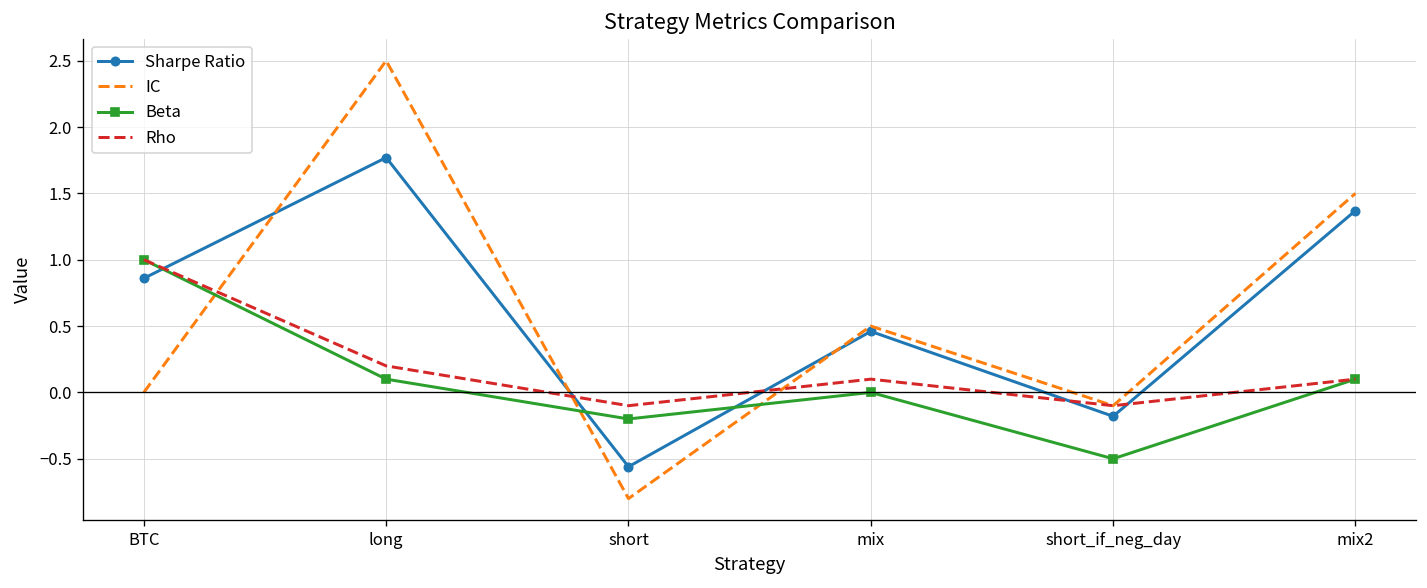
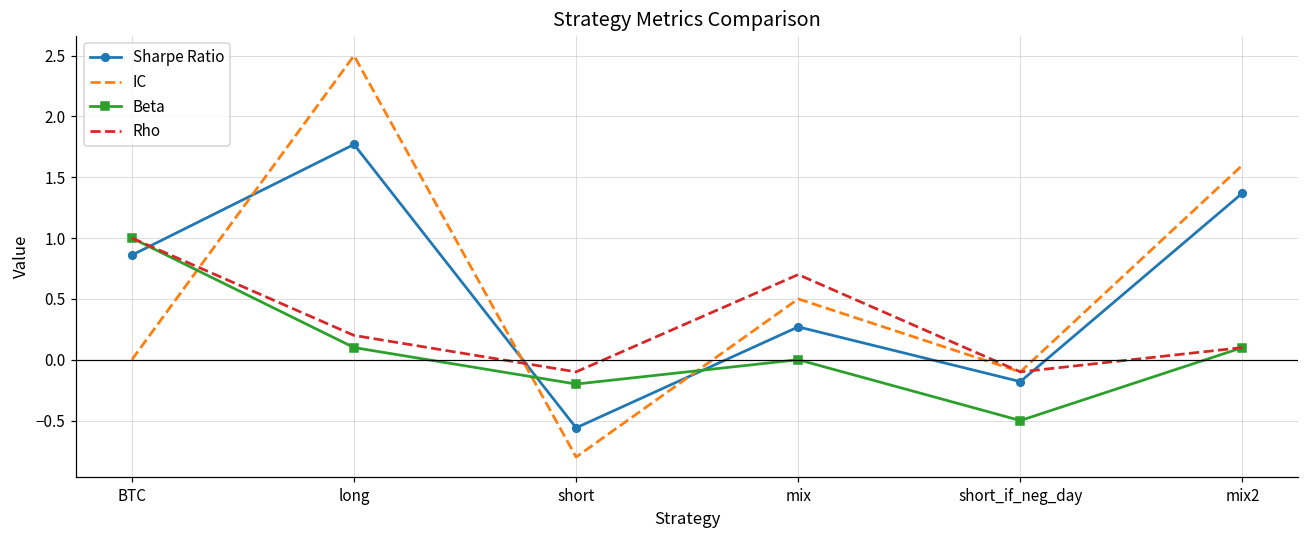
Sharpe Ratio, mix: 0.46 -> 0.27
Rho, mix: 0.1 -> 0.7
IC, mix2: 1.5 -> 1.6
